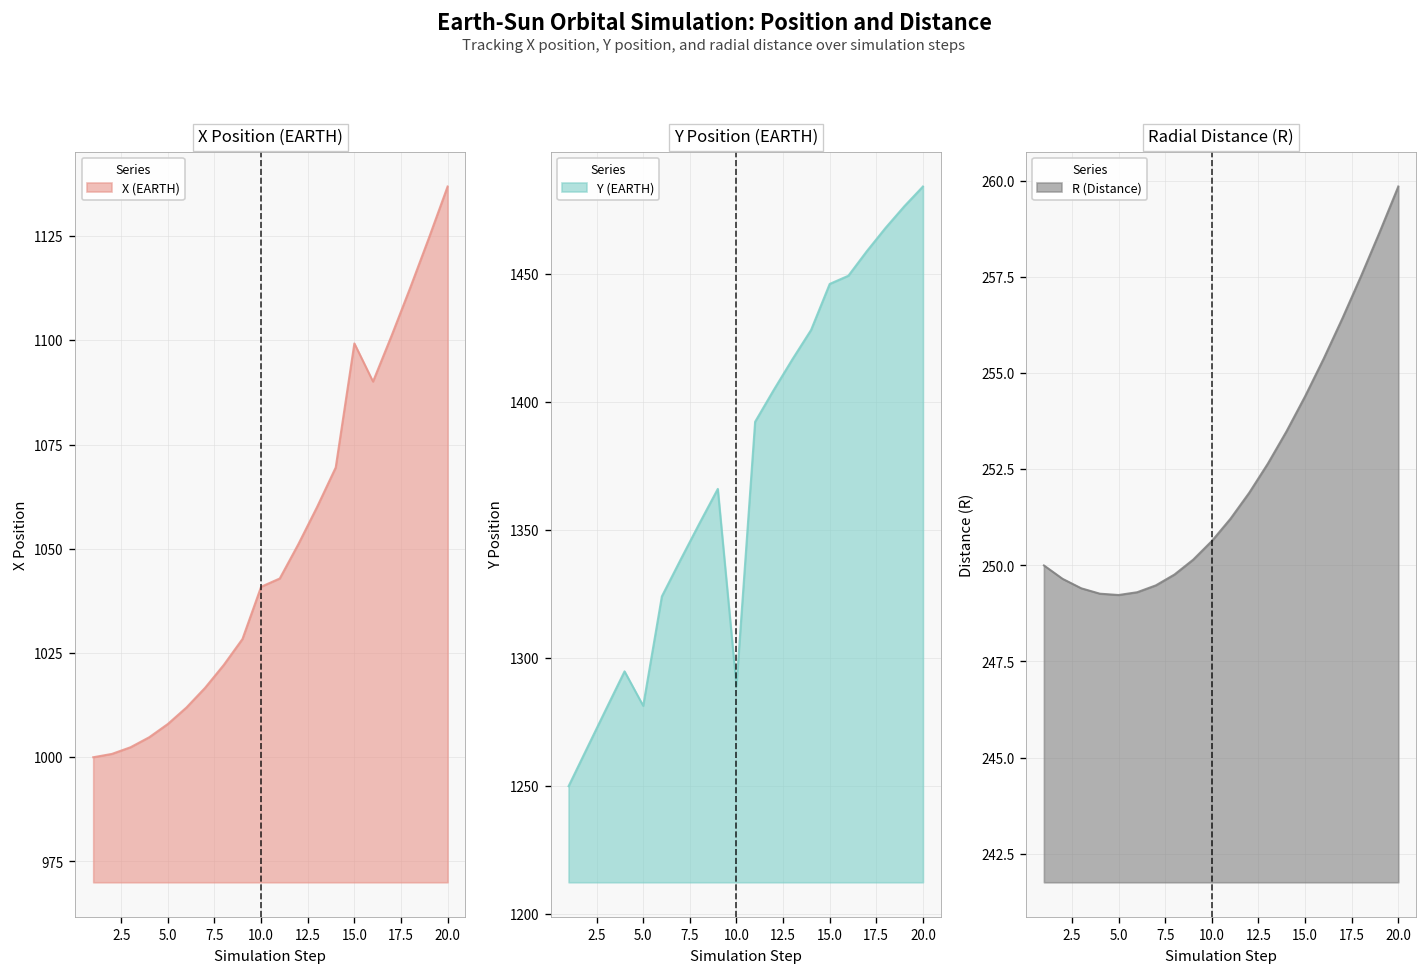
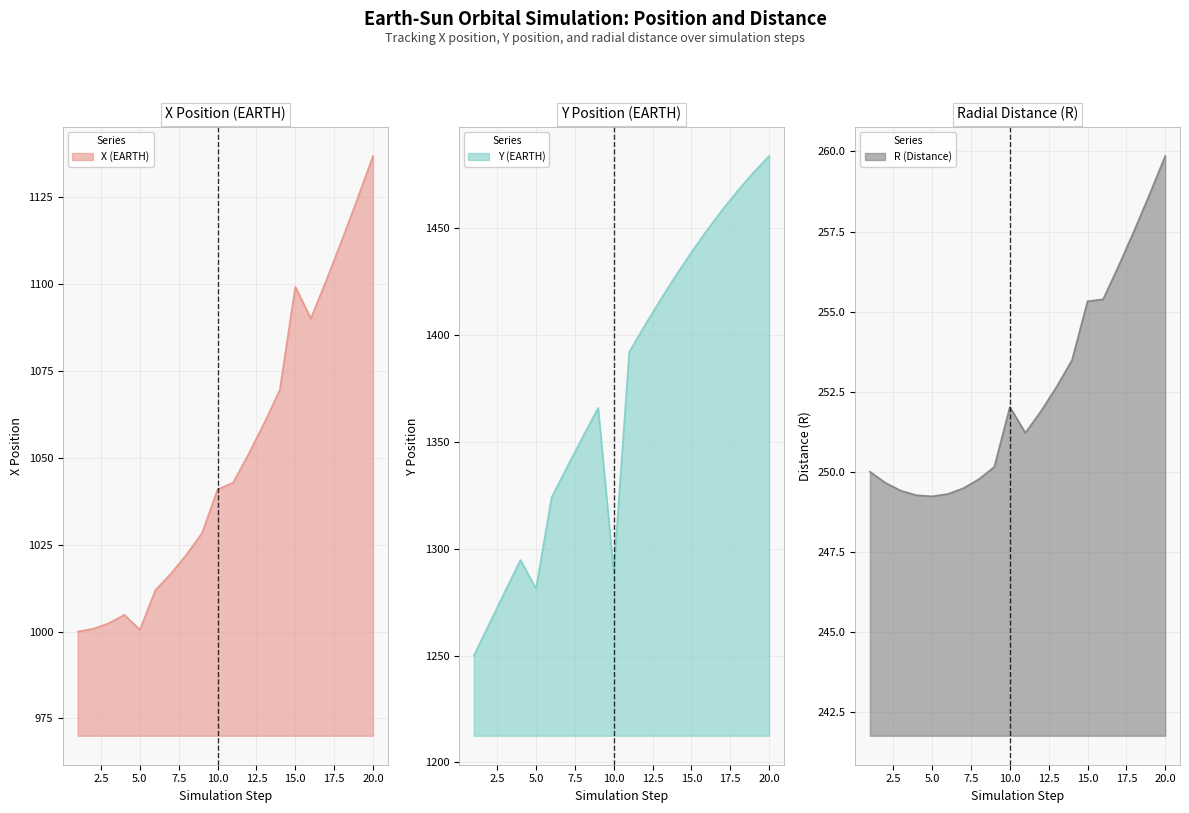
X Position (EARTH), 5.0: 1008 -> 1001
Y Position (EARTH), 15.0: 1446 -> 1439
Radial Distance (R), 10.0: 250.6 -> 252.0
Radial Distance (R), 15.0: 254.4 -> 255.3
